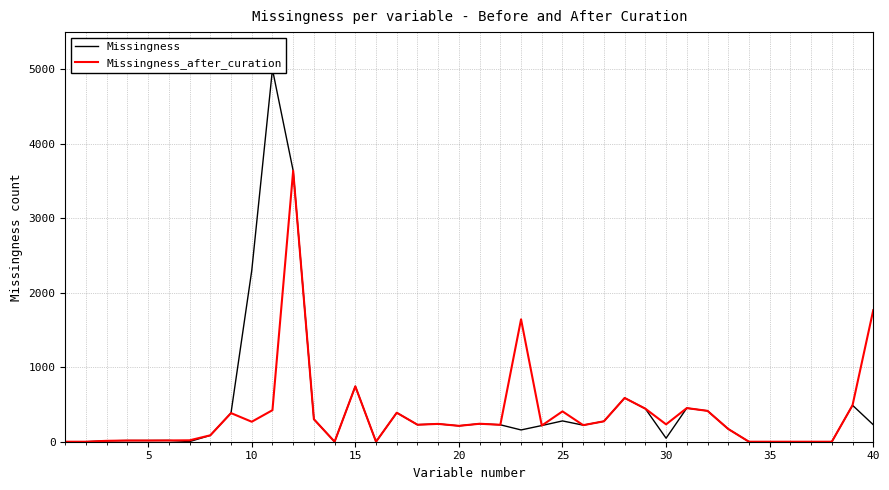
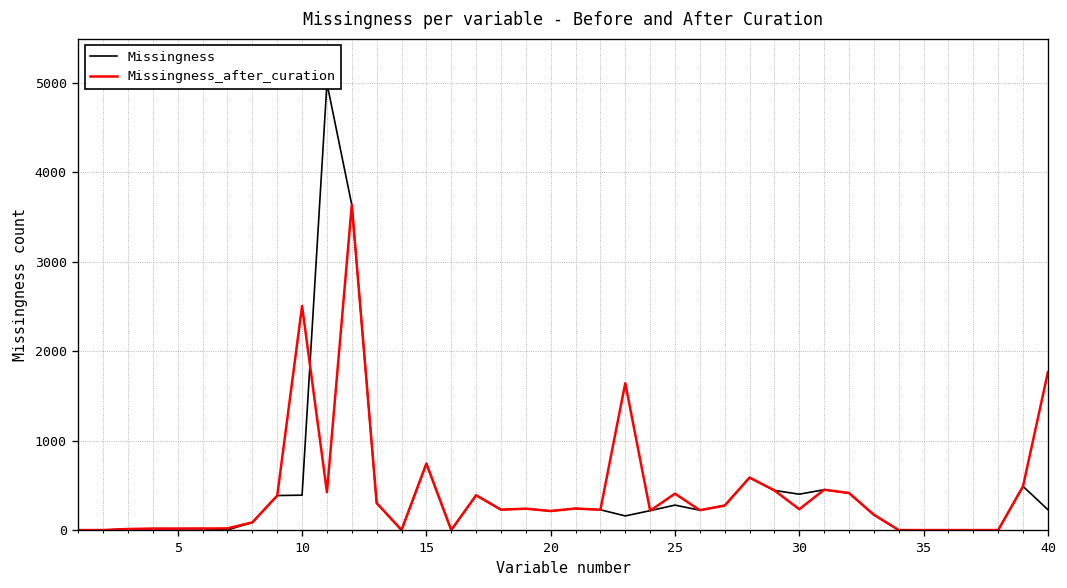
Missingness, 10: 2300 -> 400
Missingness_after_curation, 10: 300 -> 2500
Missingness, 30: 0 -> 400
